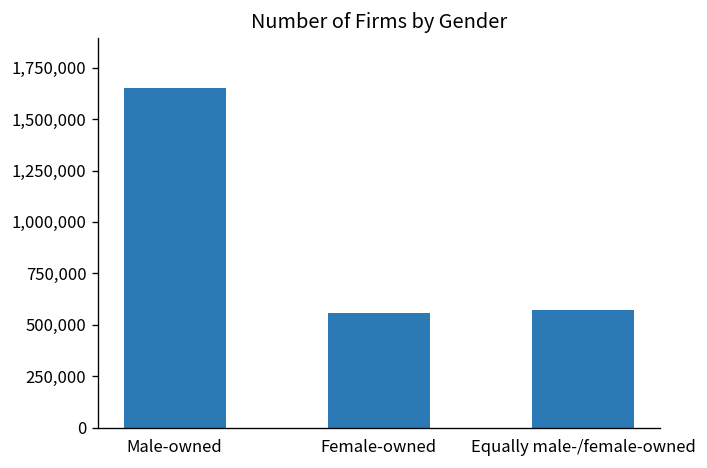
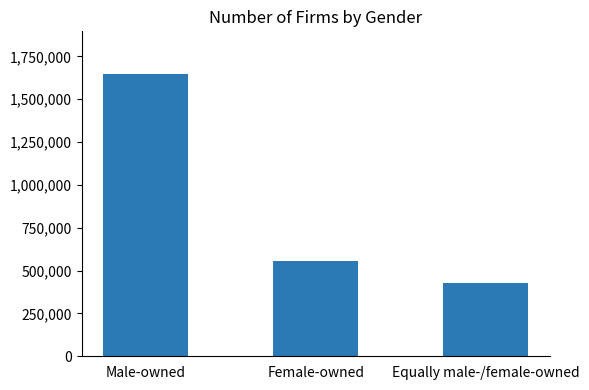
Equally male-/female-owned: 570,000 -> 430,000
